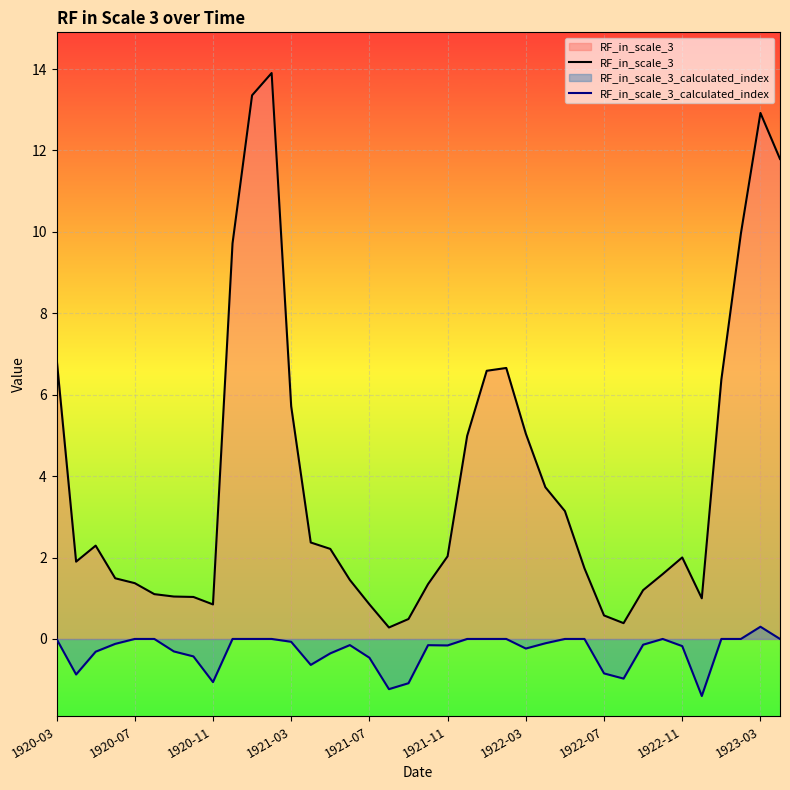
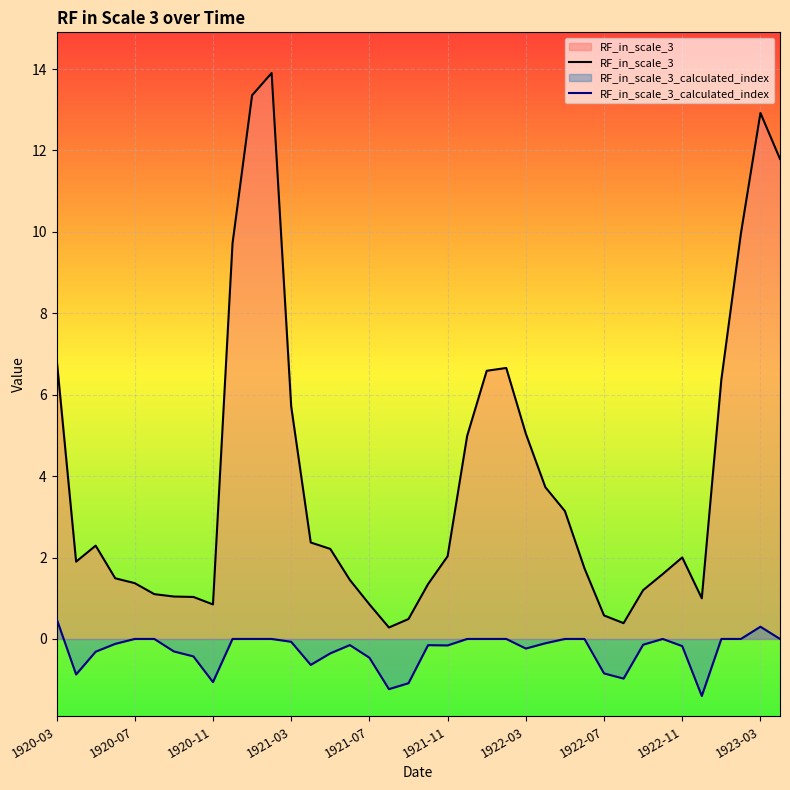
RF_in_scale_3_calculated_index, 1920-03: 0.0 -> 0.5
